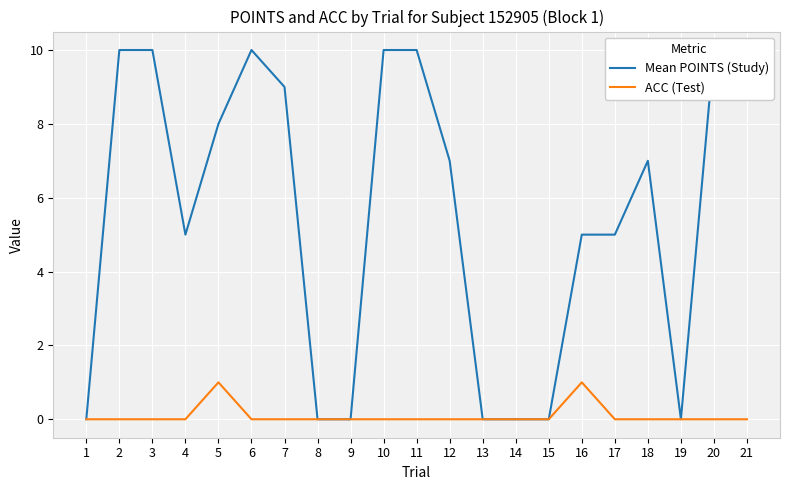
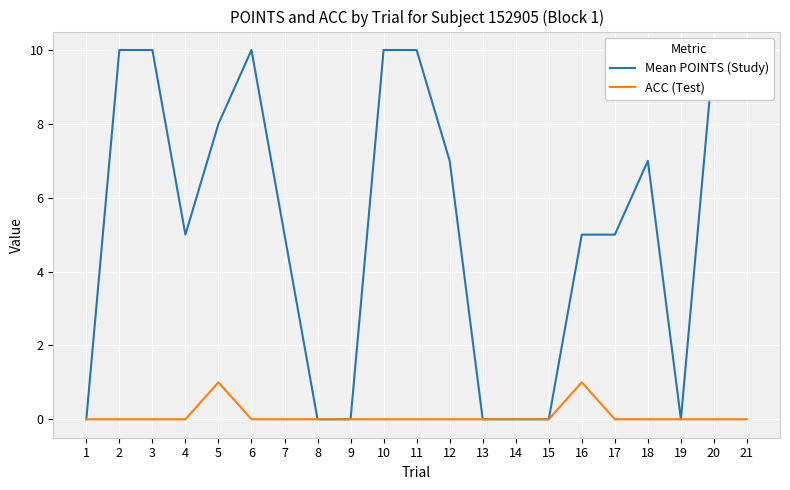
Mean POINTS (Study), 7: 9 -> 5
